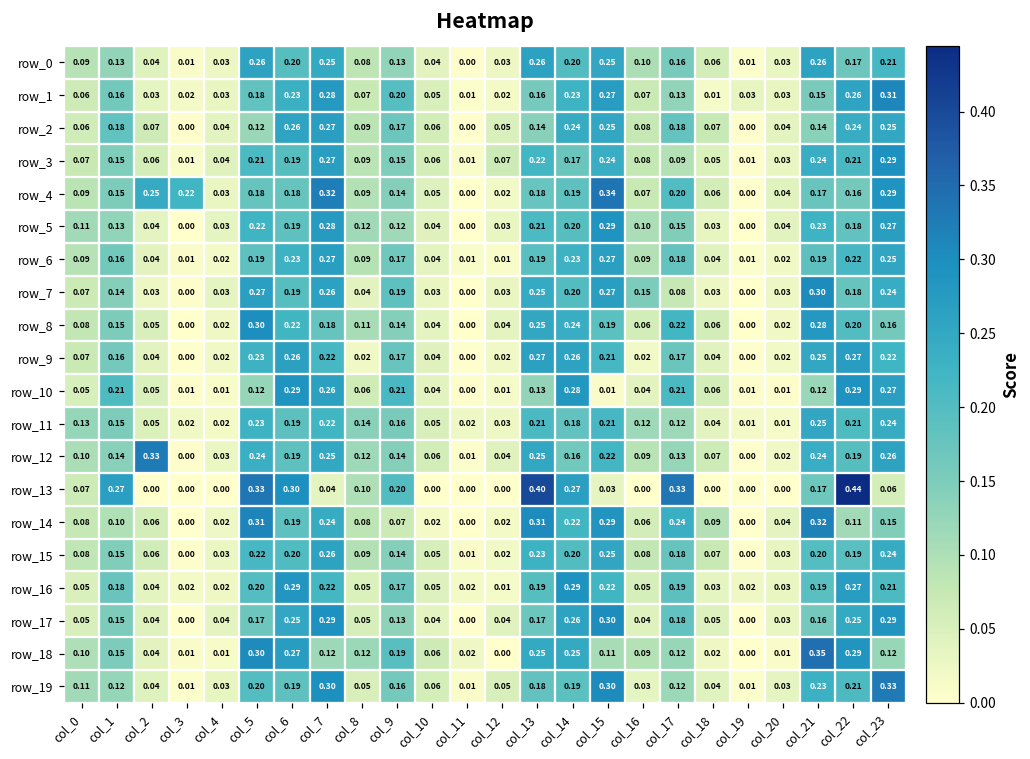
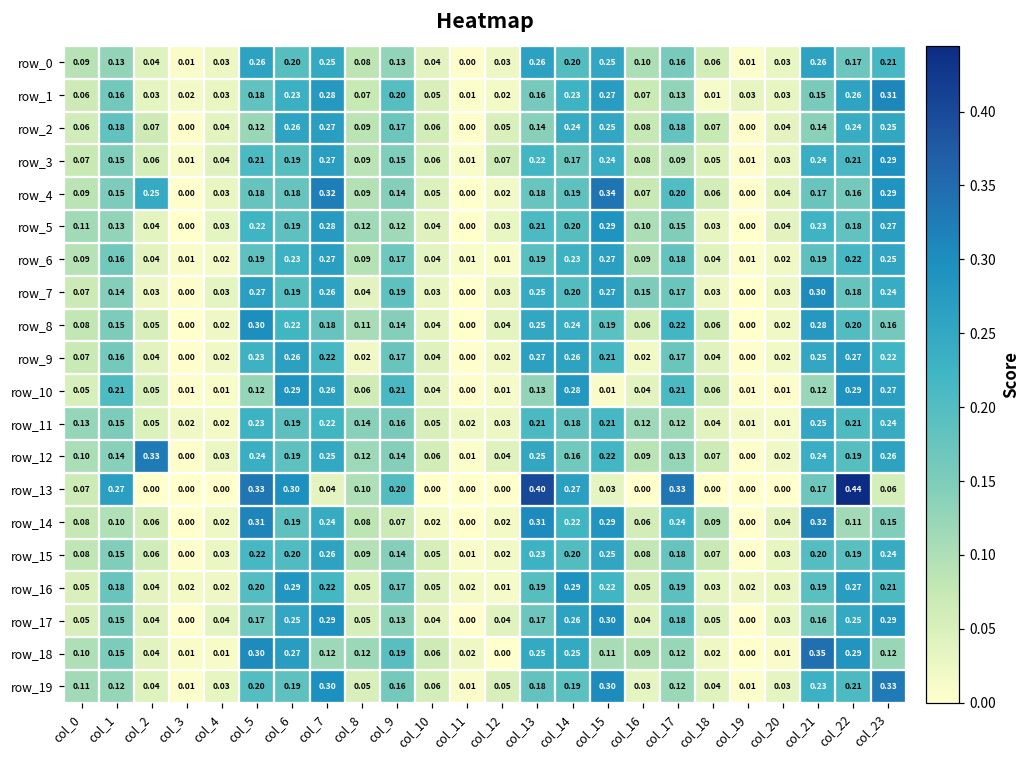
row_4, col_3: 0.22 -> 0.00
row_7, col_17: 0.08 -> 0.17
